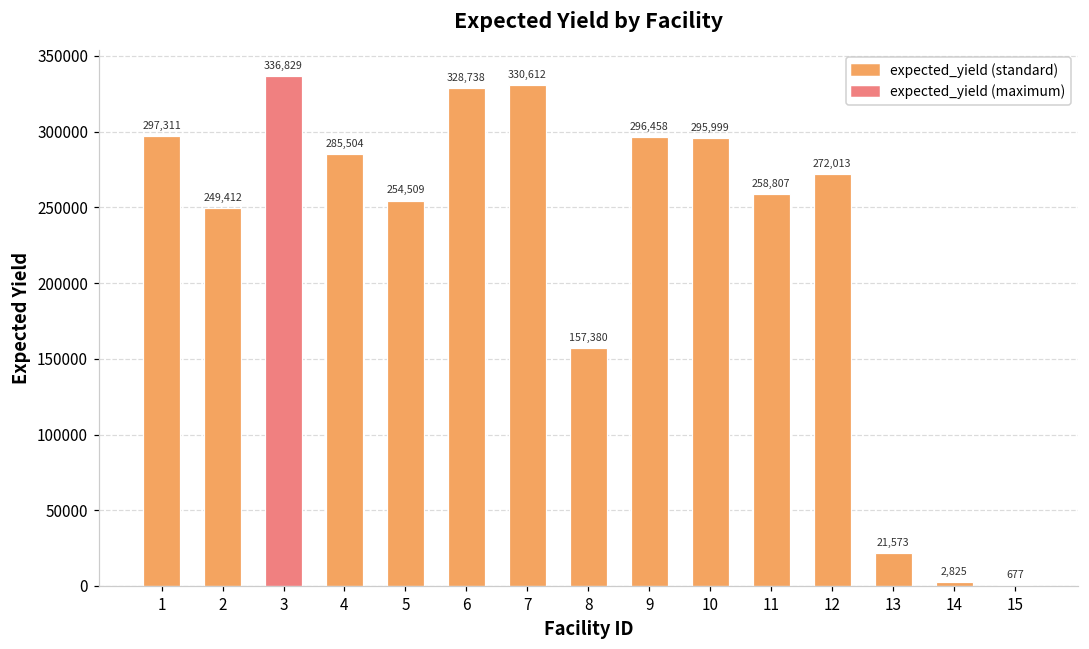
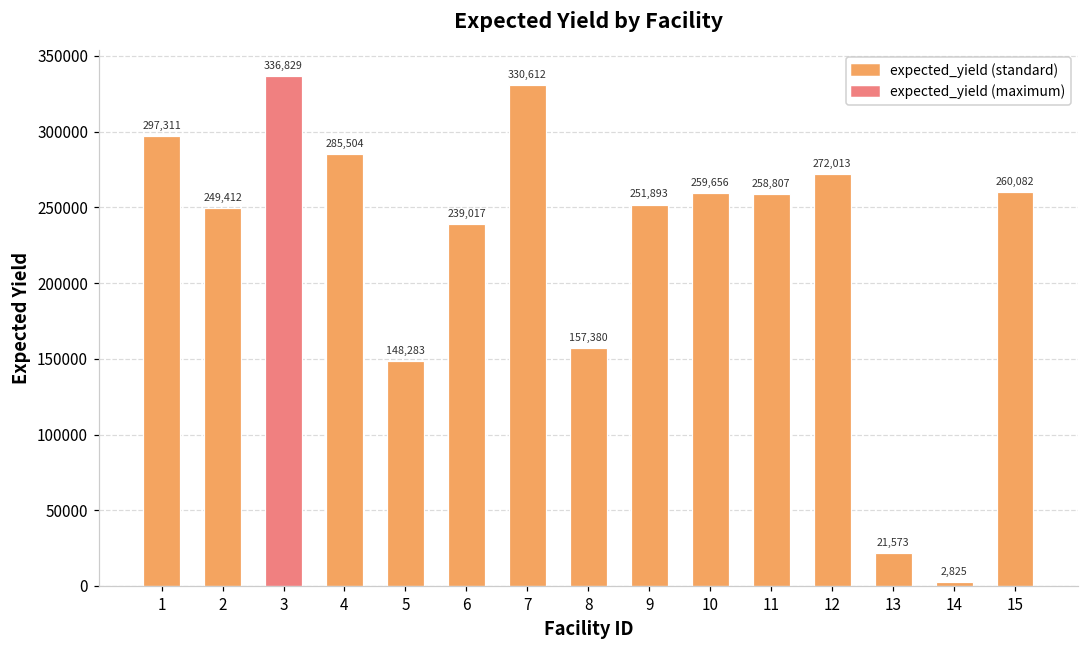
5: 254,509 -> 148,283
6: 328,738 -> 239,017
9: 296,458 -> 251,893
10: 295,999 -> 259,656
15: 677 -> 260,082
